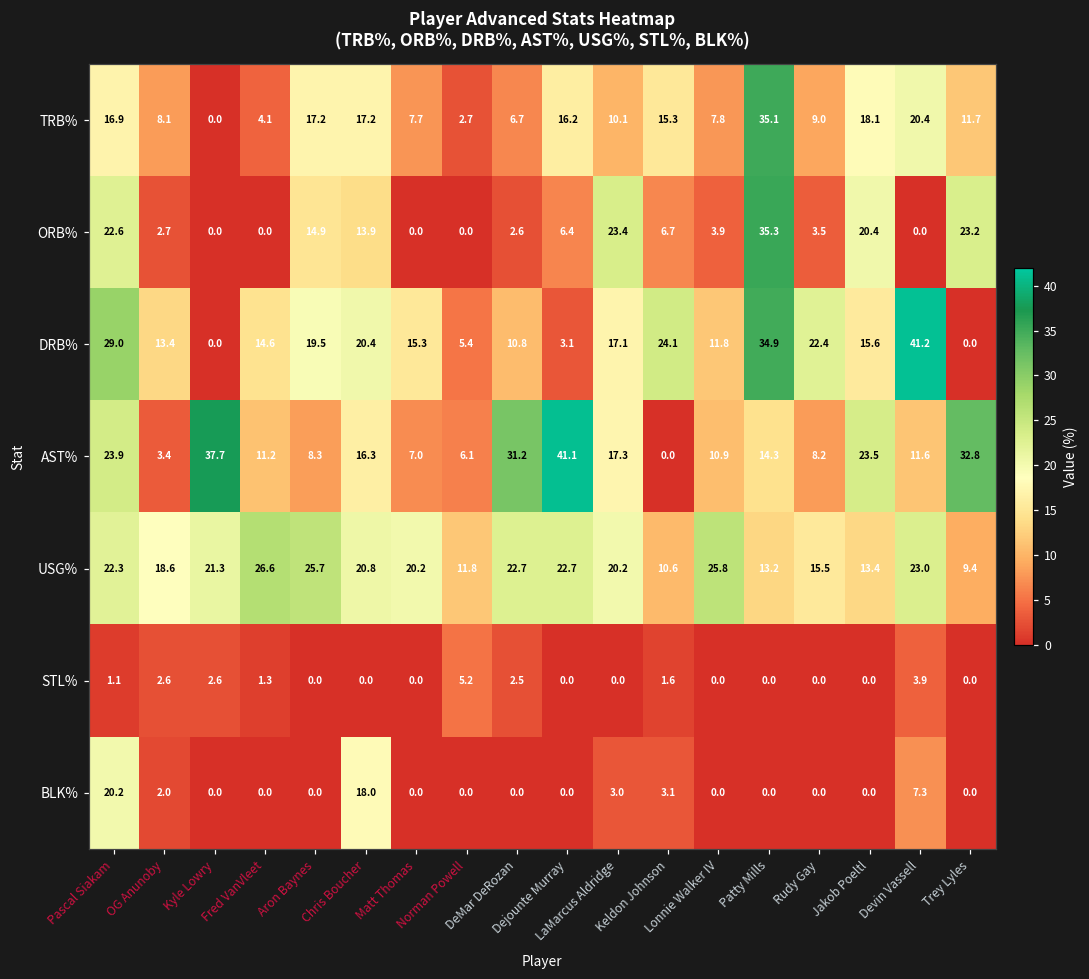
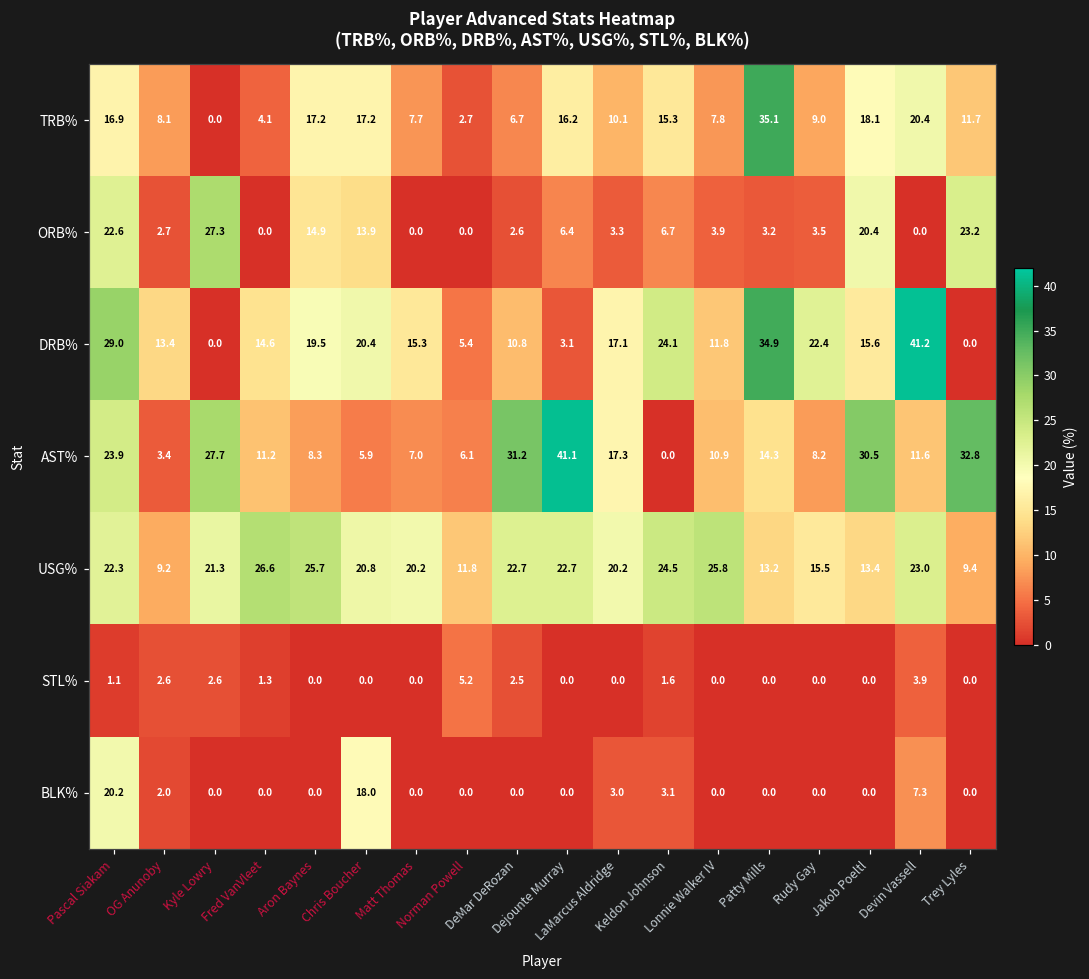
ORB%, Kyle Lowry: 0.0 -> 27.3
ORB%, LaMarcus Aldridge: 23.4 -> 3.3
ORB%, Patty Mills: 35.3 -> 3.2
AST%, Kyle Lowry: 37.7 -> 27.7
AST%, Chris Boucher: 16.3 -> 5.9
AST%, Jakob Poeltl: 23.5 -> 30.5
USG%, OG Anunoby: 18.6 -> 9.2
USG%, Keldon Johnson: 10.6 -> 24.5
